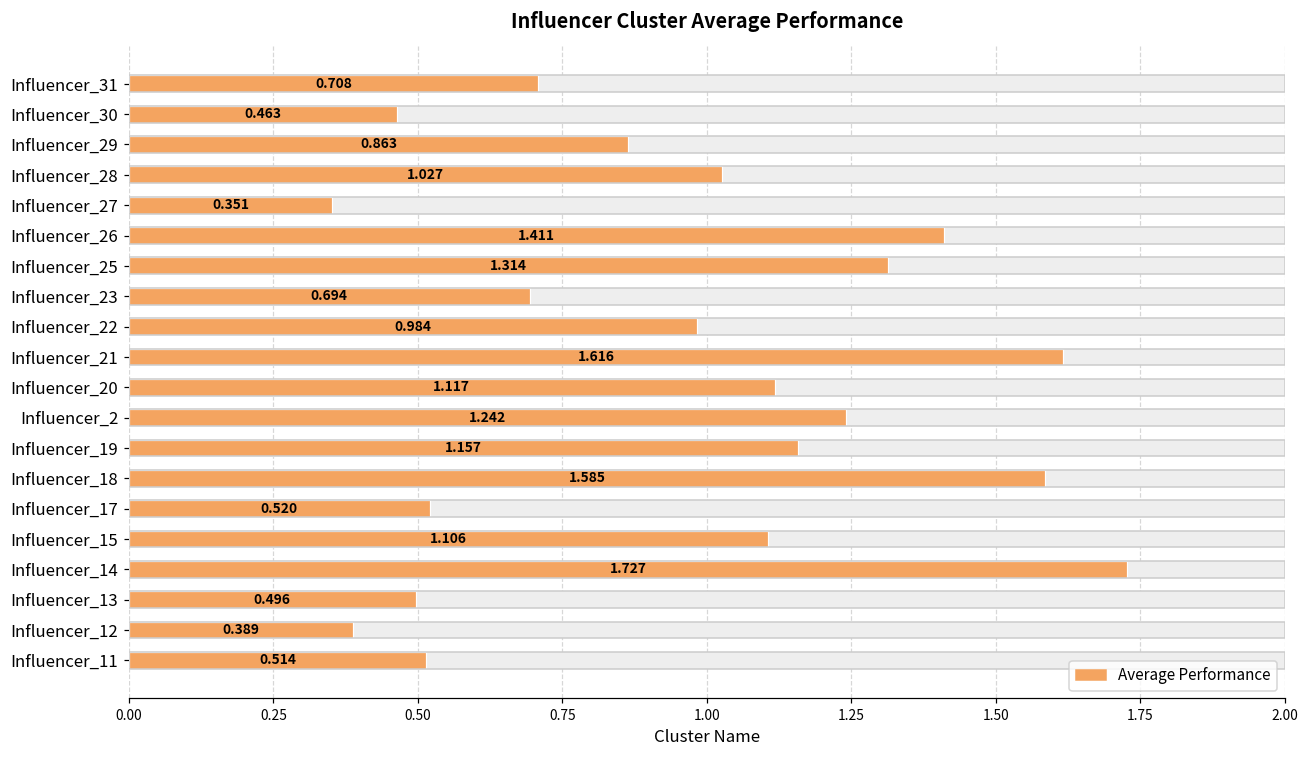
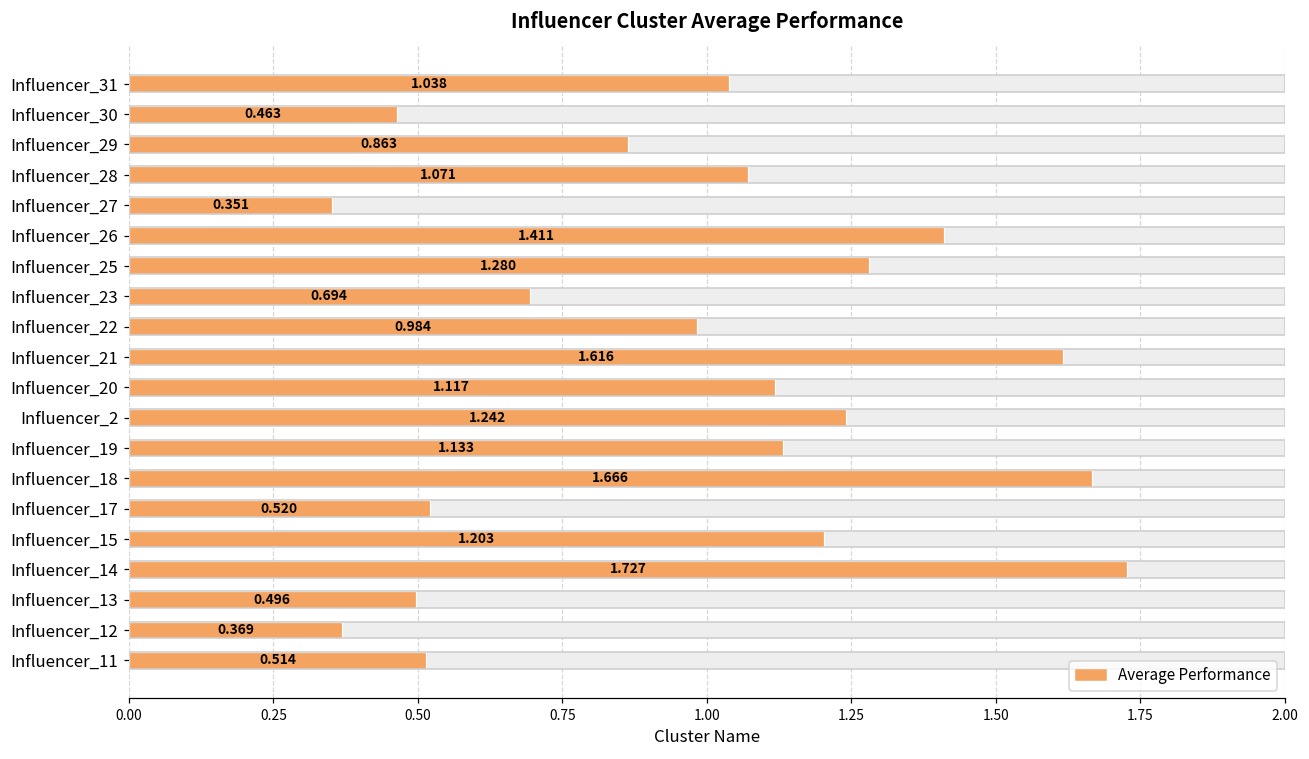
Average Performance, Influencer_31: 0.708 -> 1.038
Average Performance, Influencer_28: 1.027 -> 1.071
Average Performance, Influencer_25: 1.314 -> 1.280
Average Performance, Influencer_19: 1.157 -> 1.133
Average Performance, Influencer_18: 1.585 -> 1.666
Average Performance, Influencer_15: 1.106 -> 1.203
Average Performance, Influencer_12: 0.389 -> 0.369
